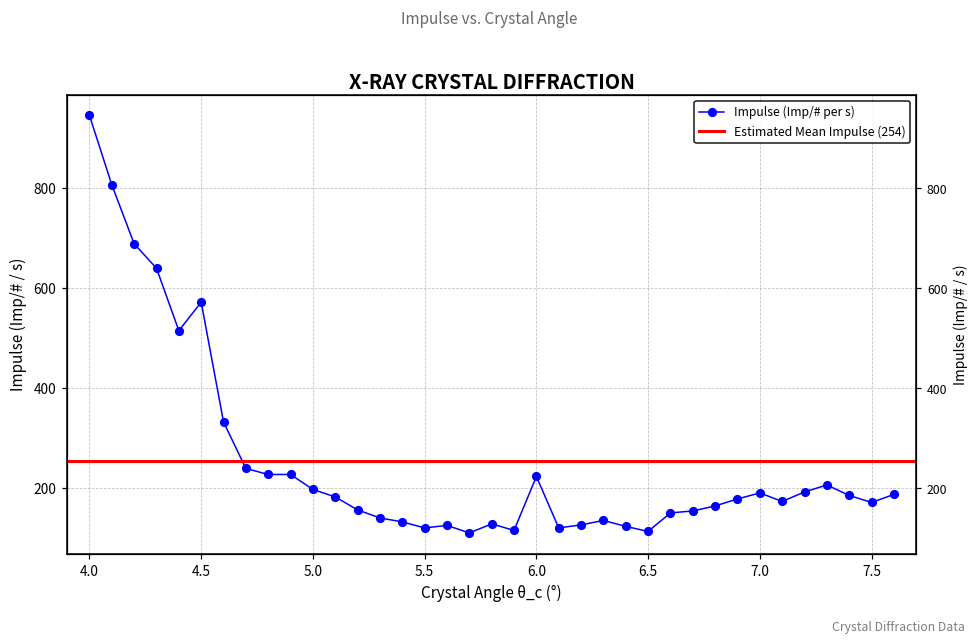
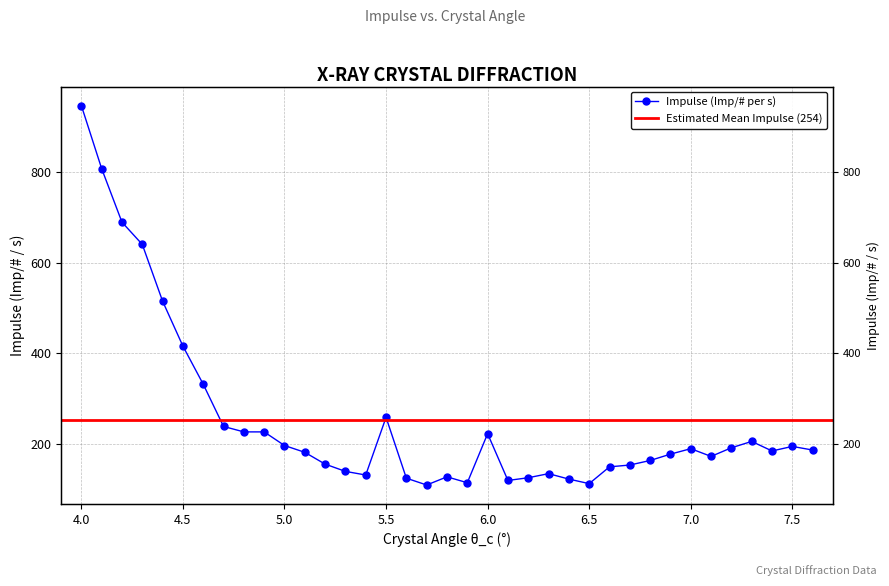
4.5: 570 -> 420
5.5: 120 -> 260
7.5: 170 -> 200
